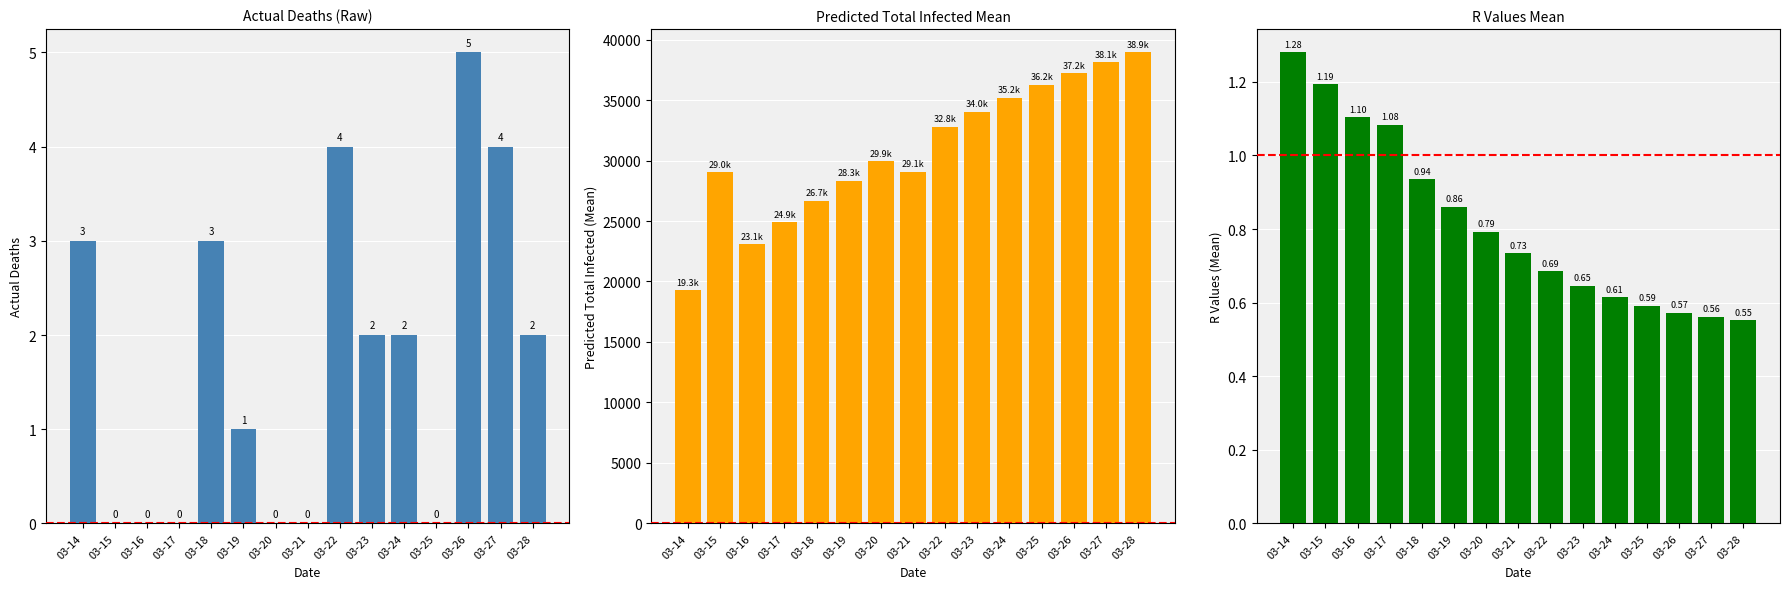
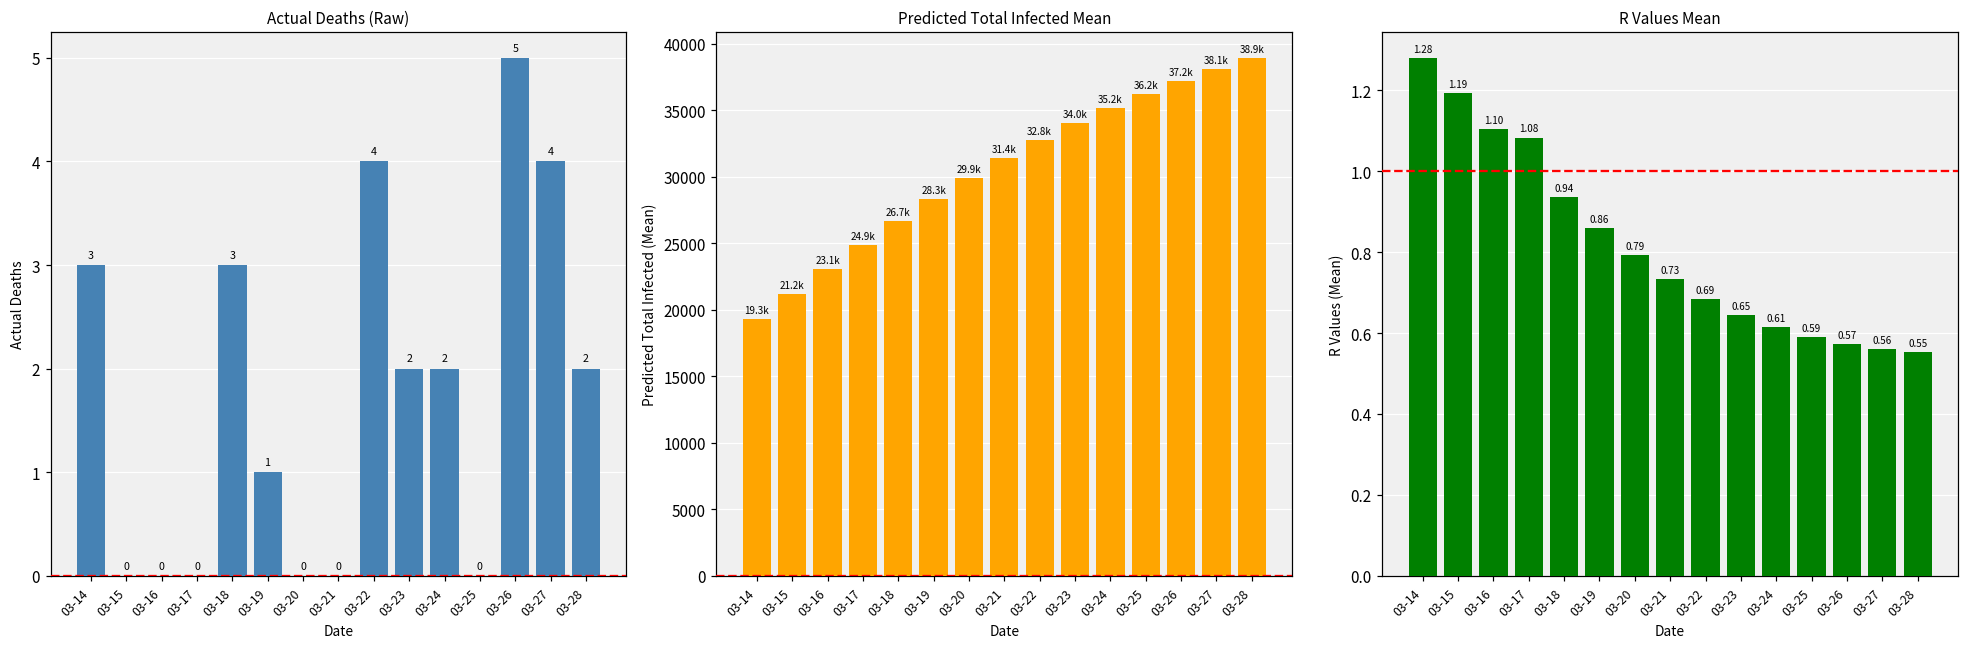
Predicted Total Infected Mean, 03-15: 29.0k -> 21.2k
Predicted Total Infected Mean, 03-21: 29.1k -> 31.4k
